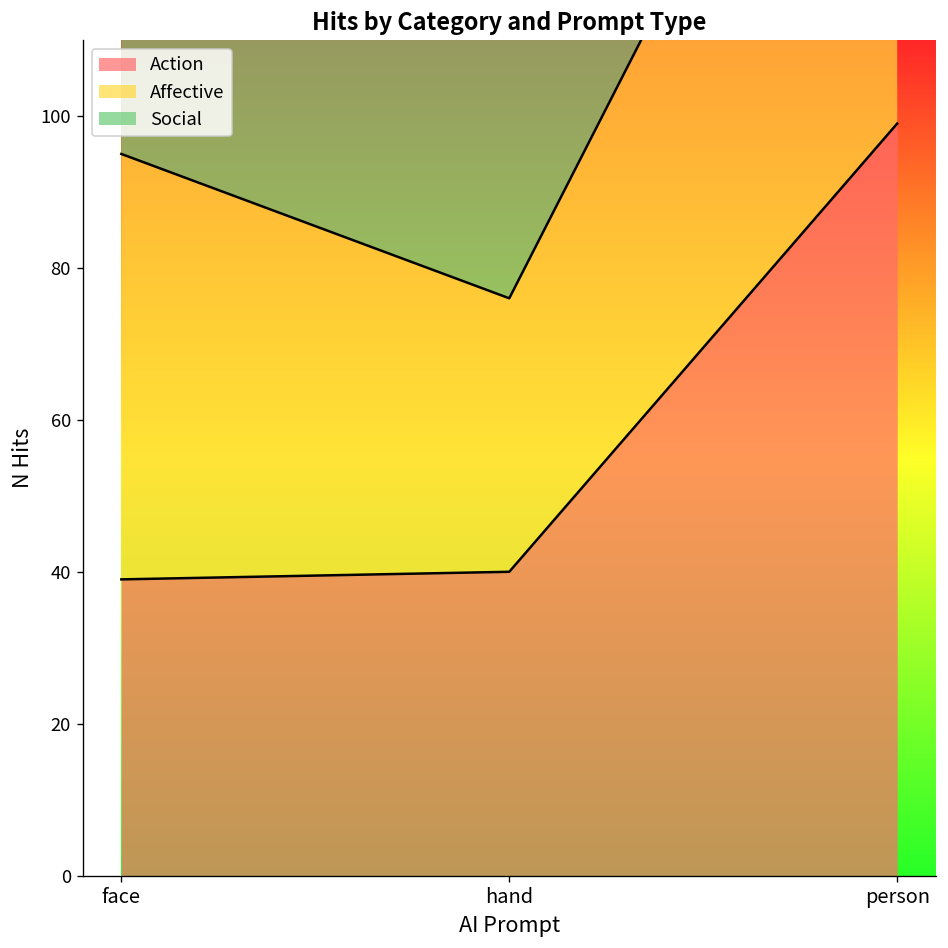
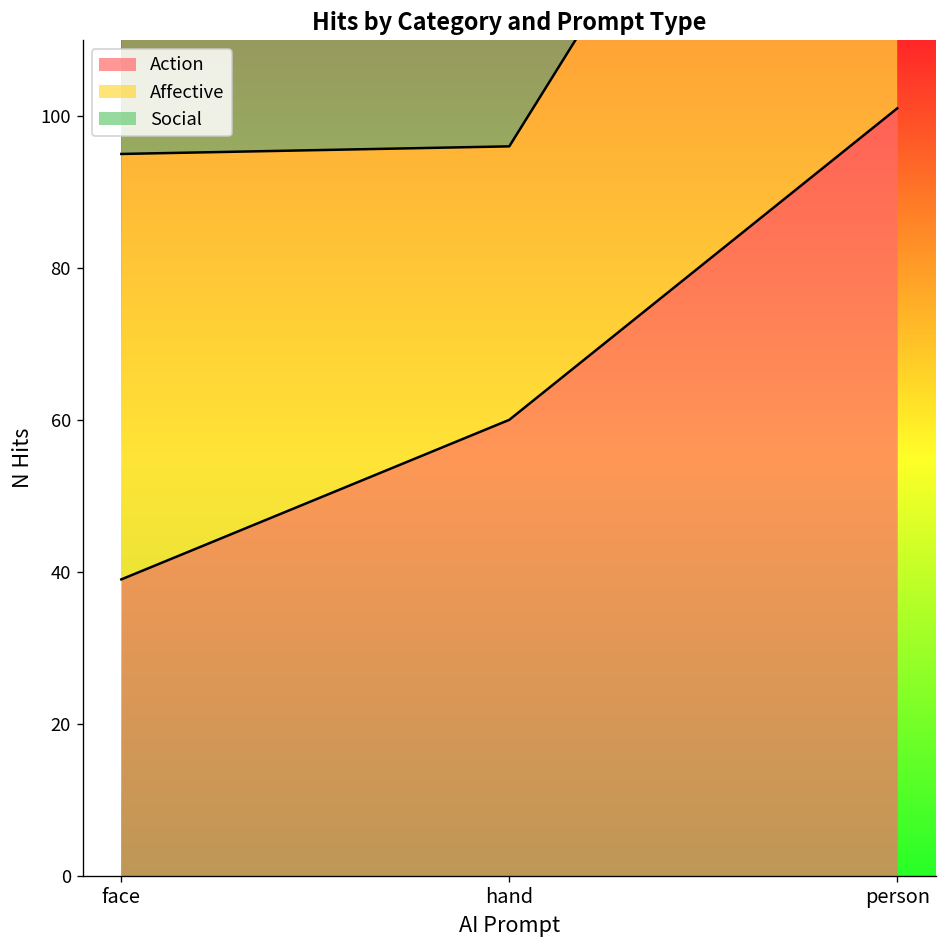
Action, hand: 40 -> 60
Action, person: 99 -> 101
